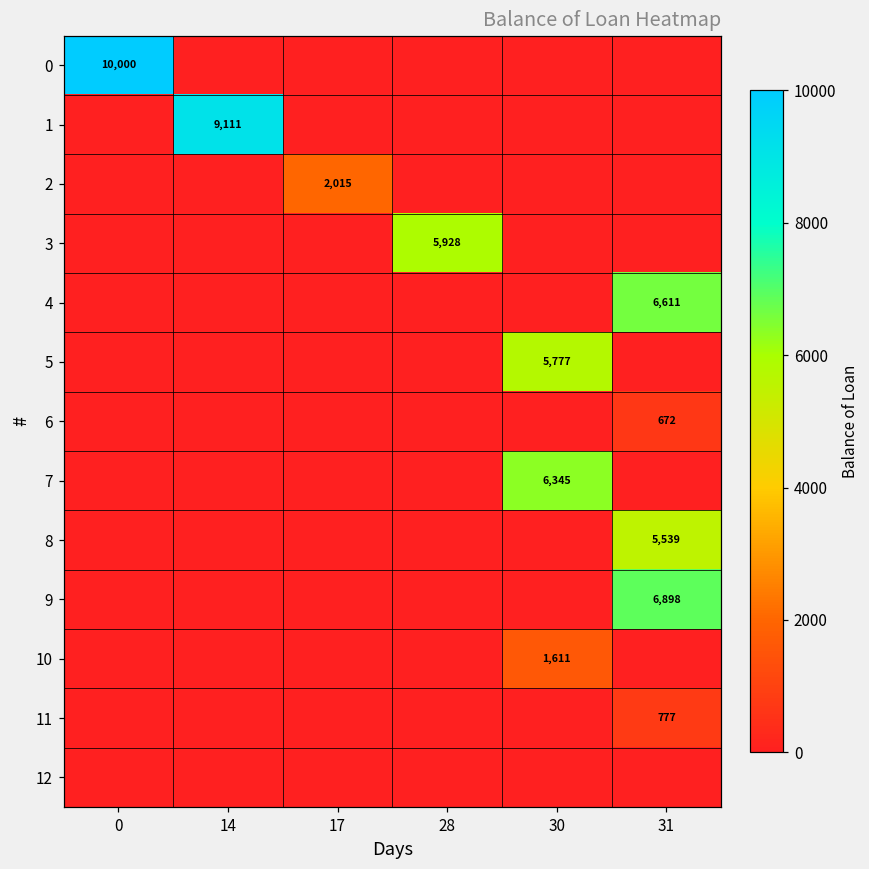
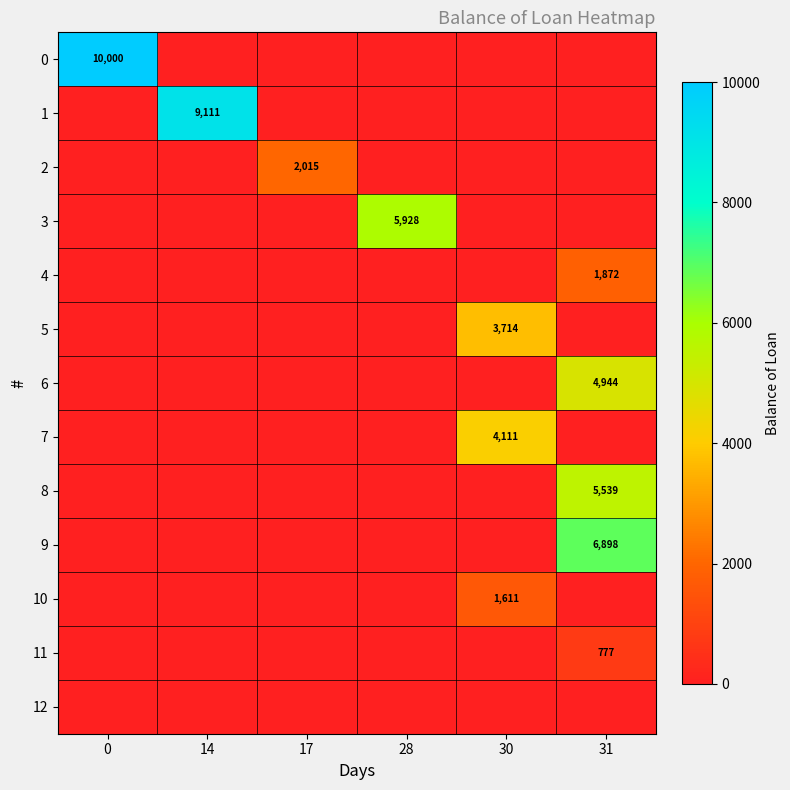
4, 31: 6,611 -> 1,872
5, 30: 5,777 -> 3,714
6, 31: 672 -> 4,944
7, 30: 6,345 -> 4,111
